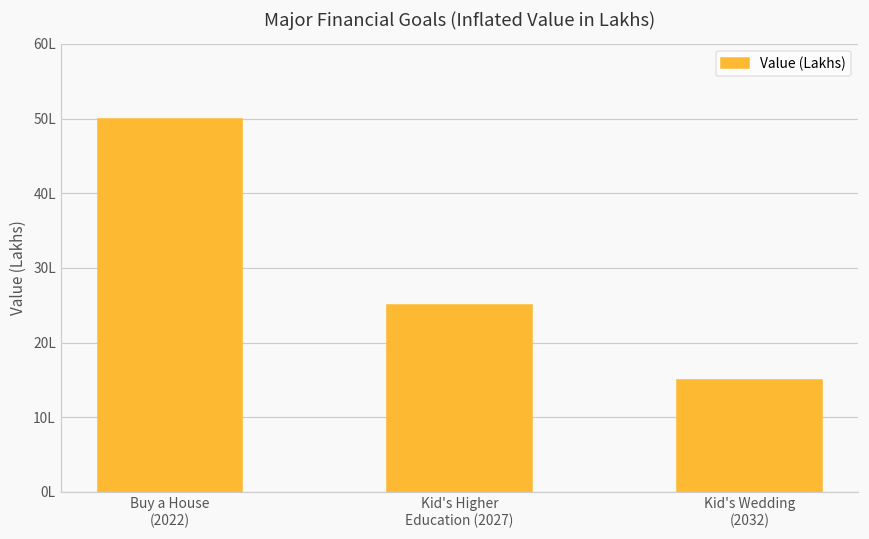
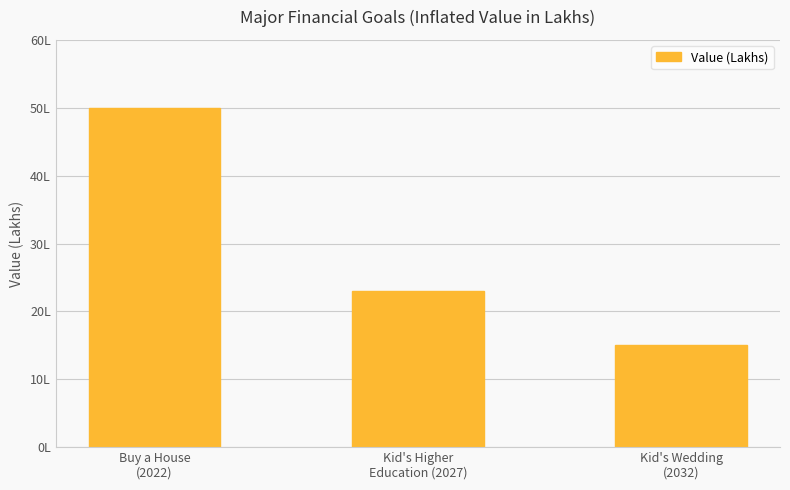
Kid's Higher Education (2027): 25L -> 23L
